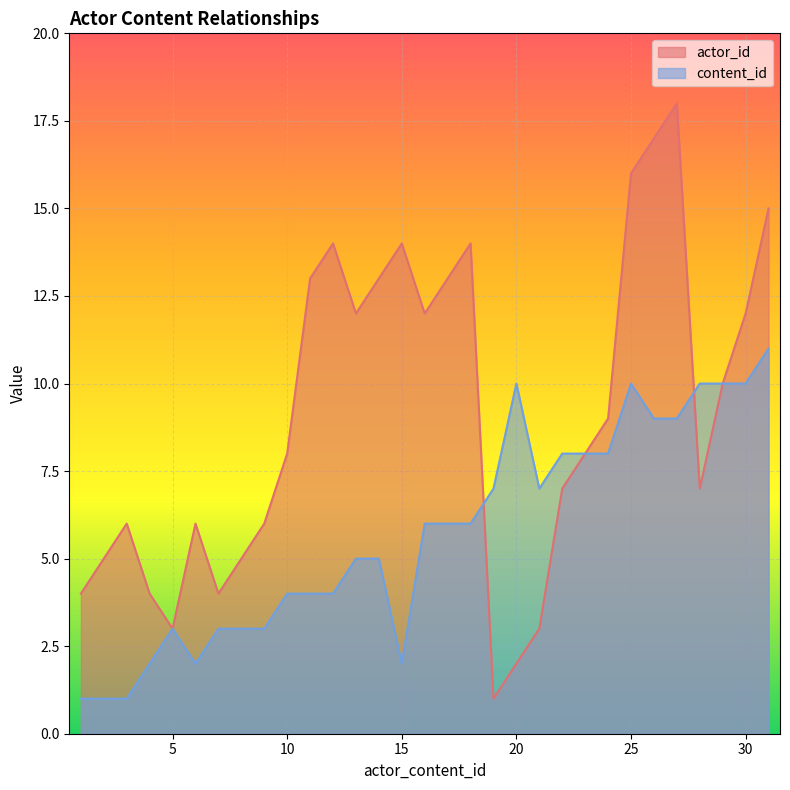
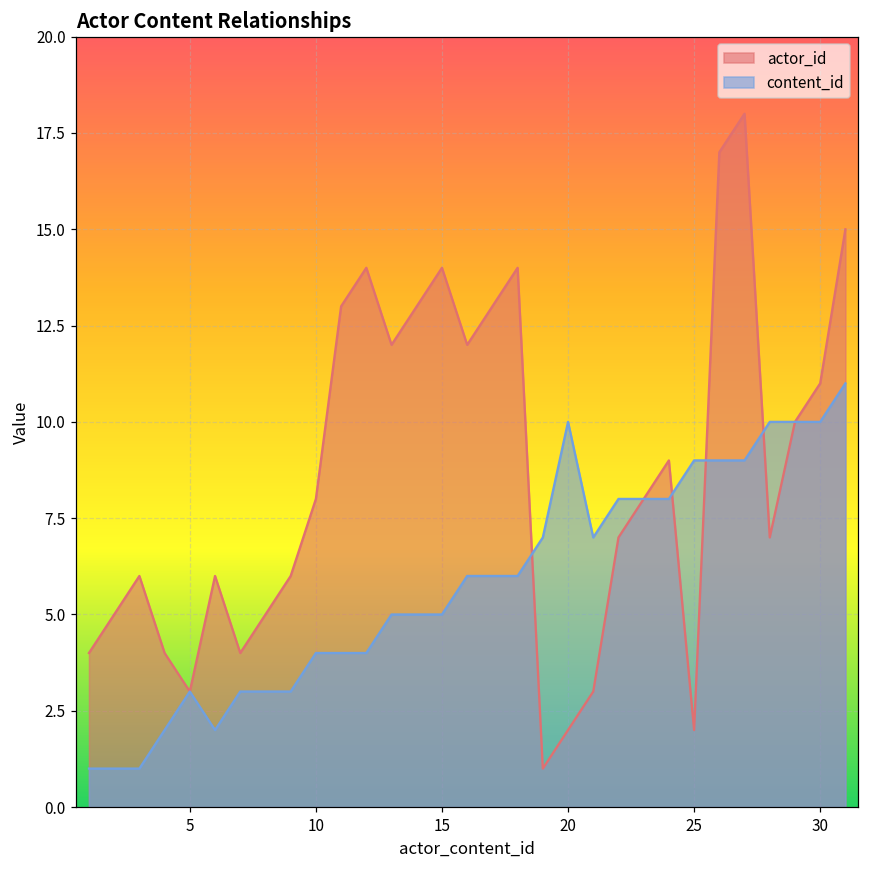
content_id, 15: 2 -> 5
actor_id, 25: 16 -> 2
content_id, 25: 10 -> 9
actor_id, 30: 12 -> 11
